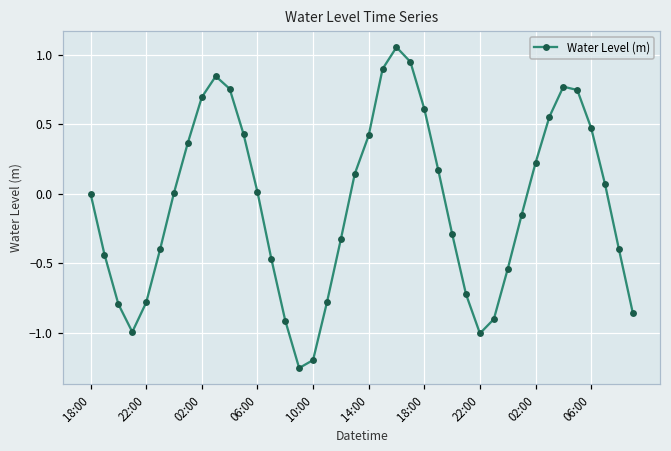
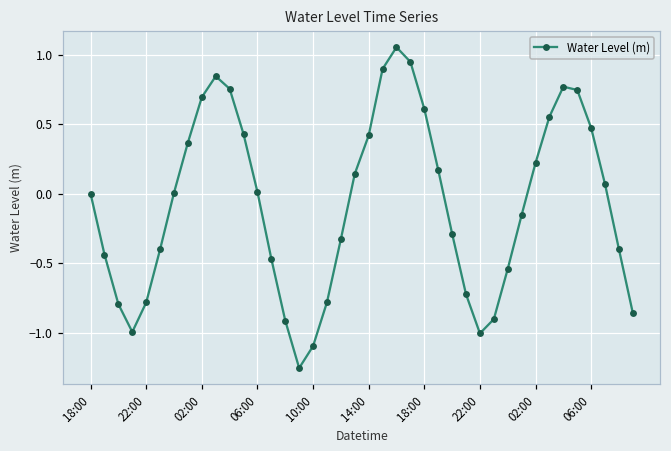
10:00: -1.20 -> -1.10
